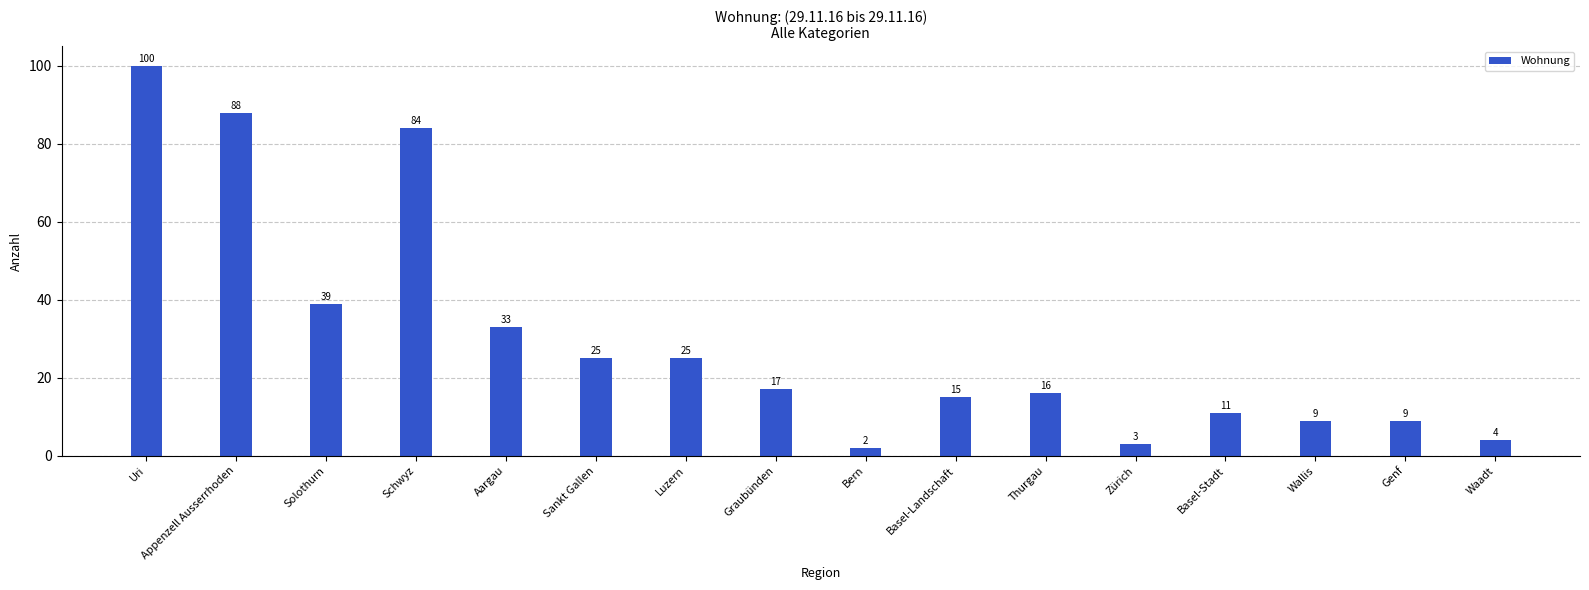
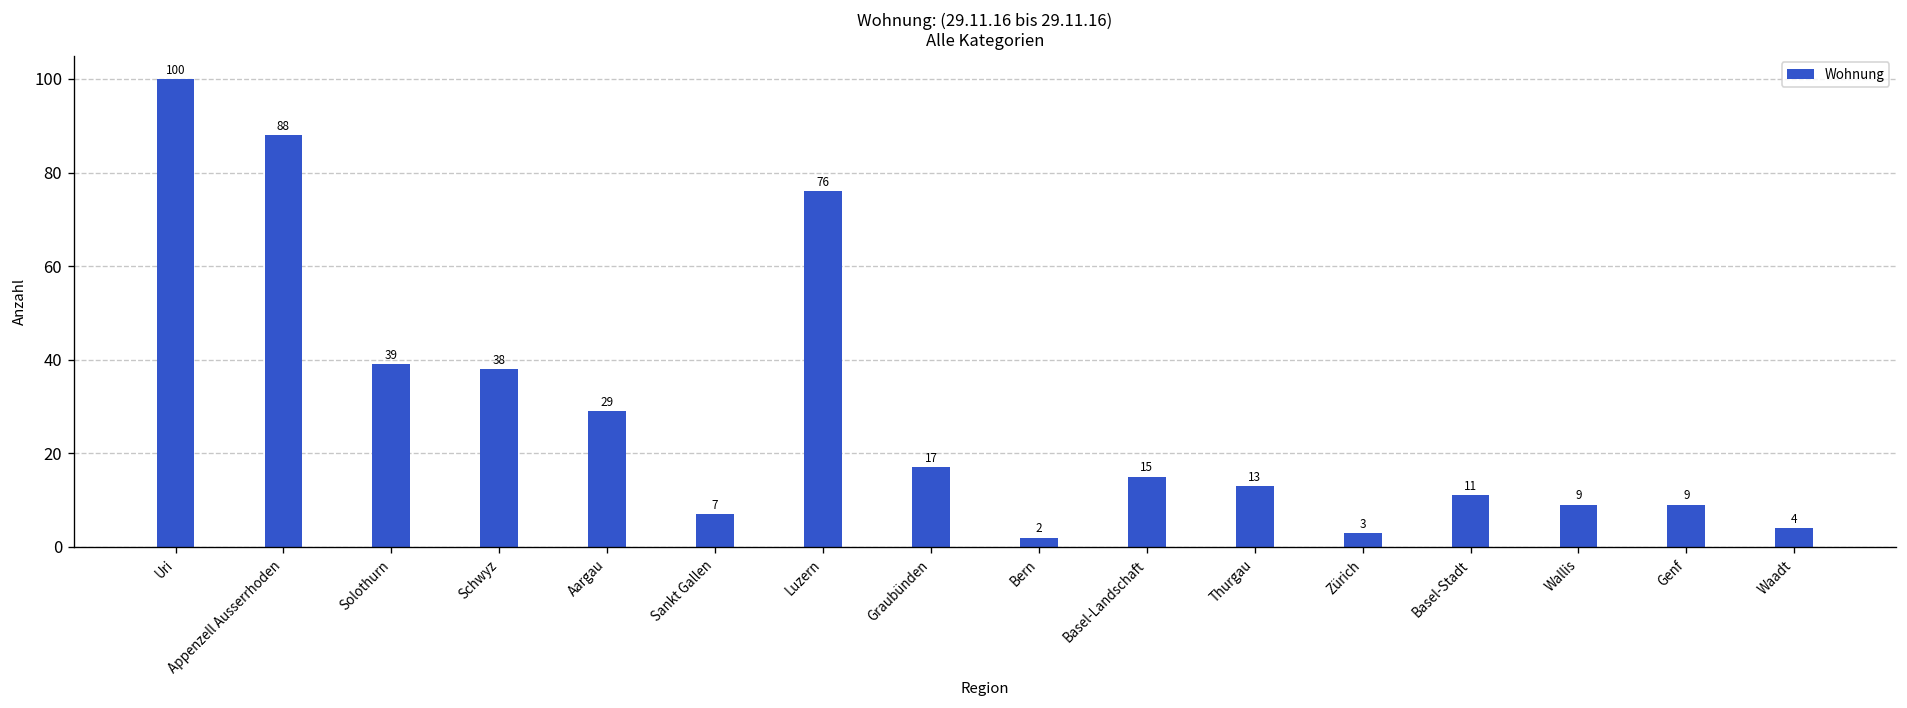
Schwyz: 84 -> 38
Aargau: 33 -> 29
Sankt Gallen: 25 -> 7
Luzern: 25 -> 76
Thurgau: 16 -> 13
